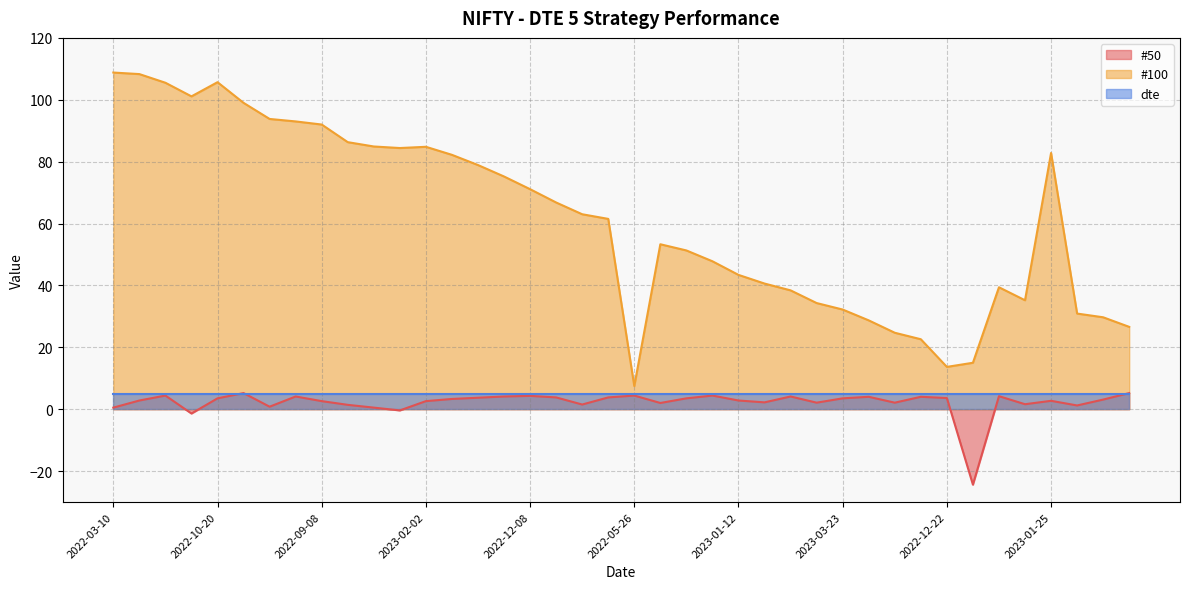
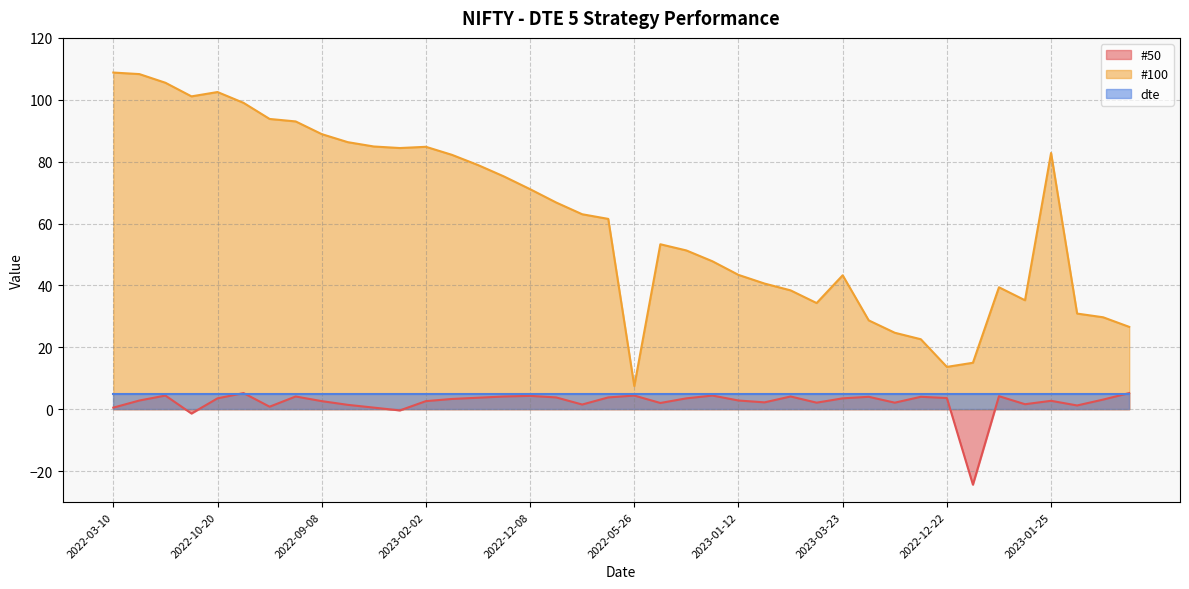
#100, 2022-10-20: 106 -> 102
#100, 2022-09-08: 92 -> 89
#100, 2023-03-23: 32 -> 43
